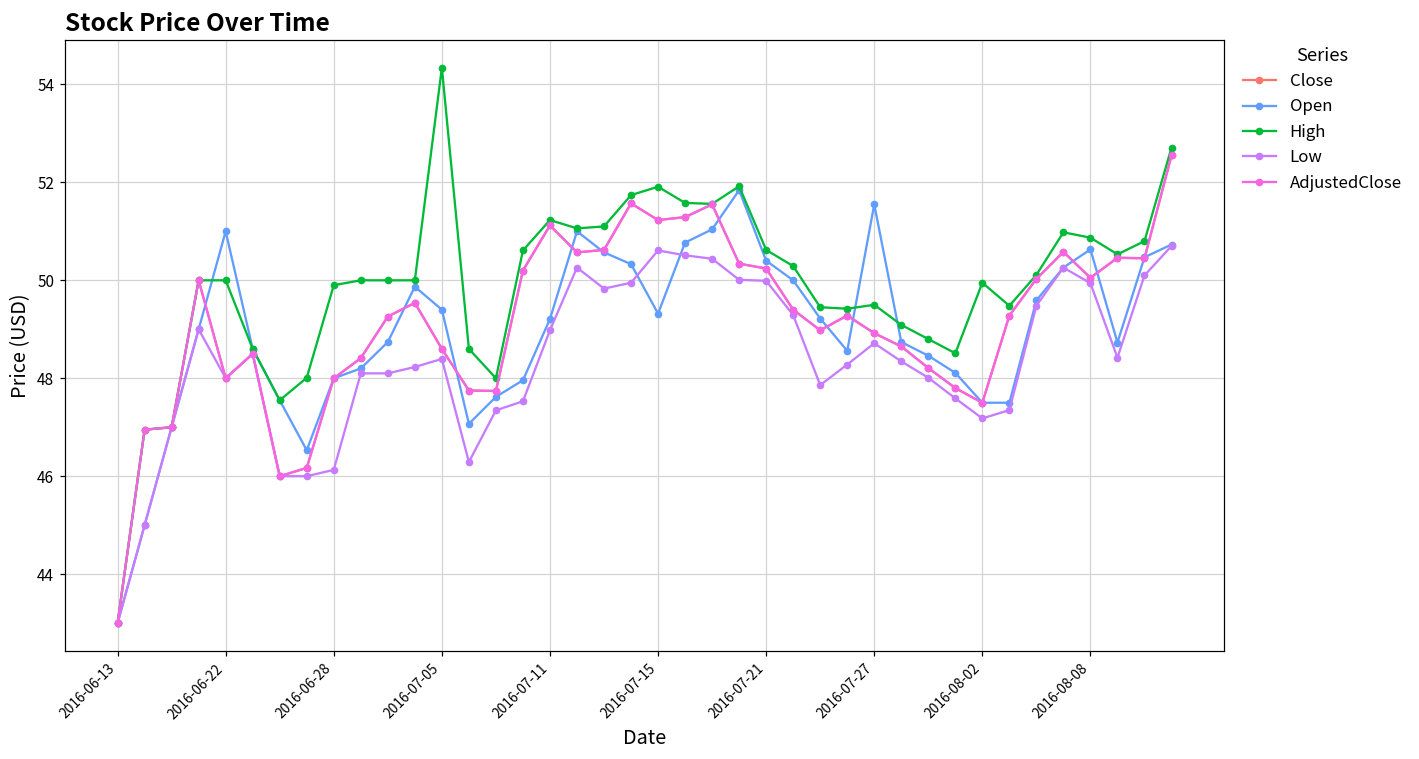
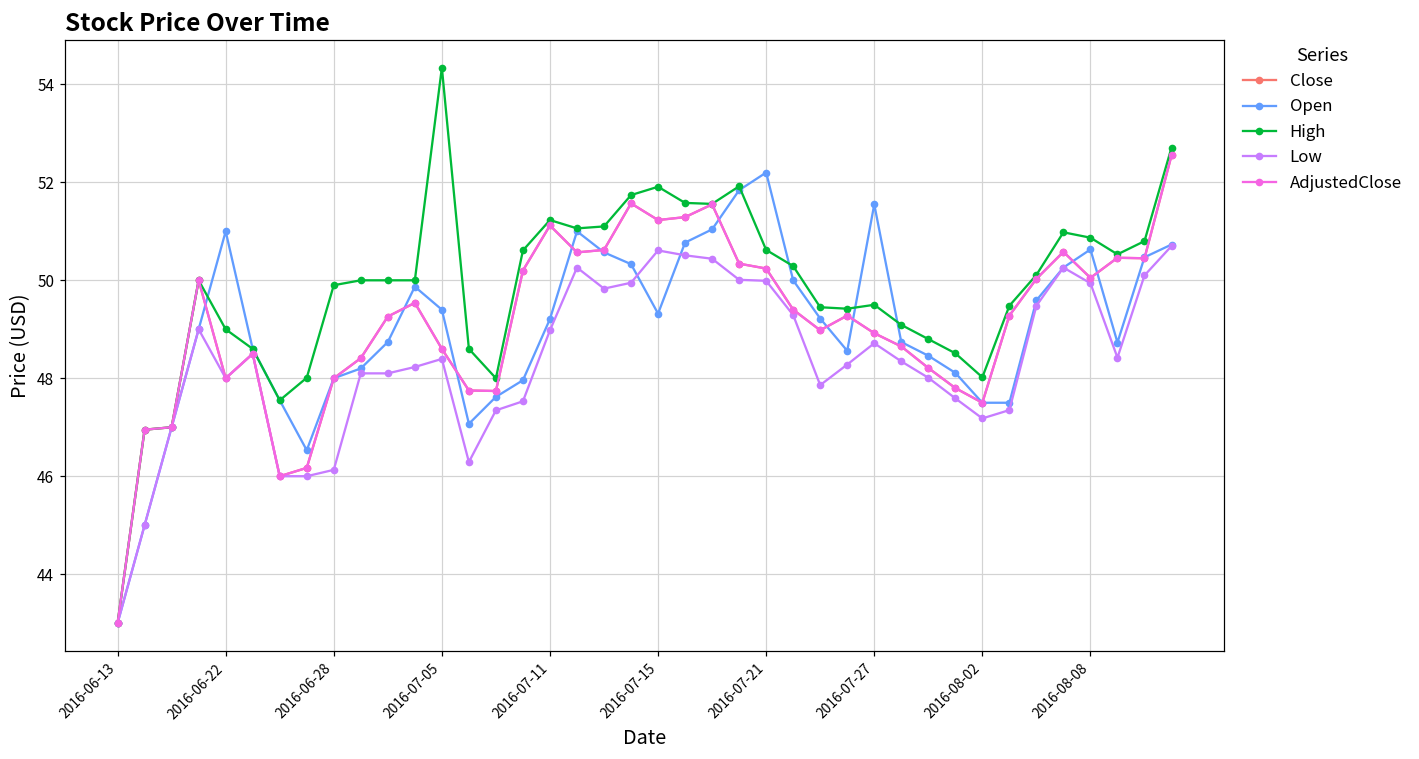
High, 2016-06-22: 50 -> 49
Open, 2016-07-21: 50.4 -> 52.2
High, 2016-08-02: 50.0 -> 48.0
